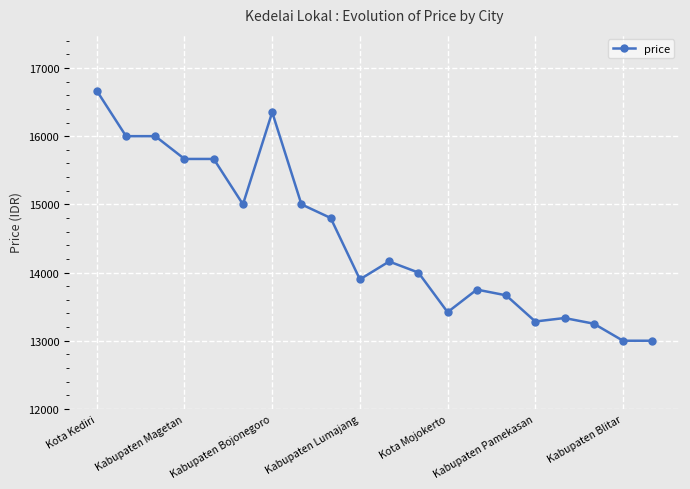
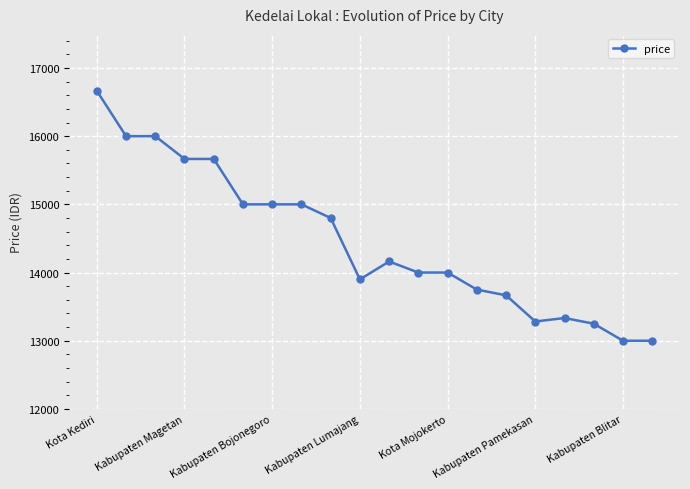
Kabupaten Bojonegoro: 16400 -> 15000
Kota Mojokerto: 13400 -> 14000
